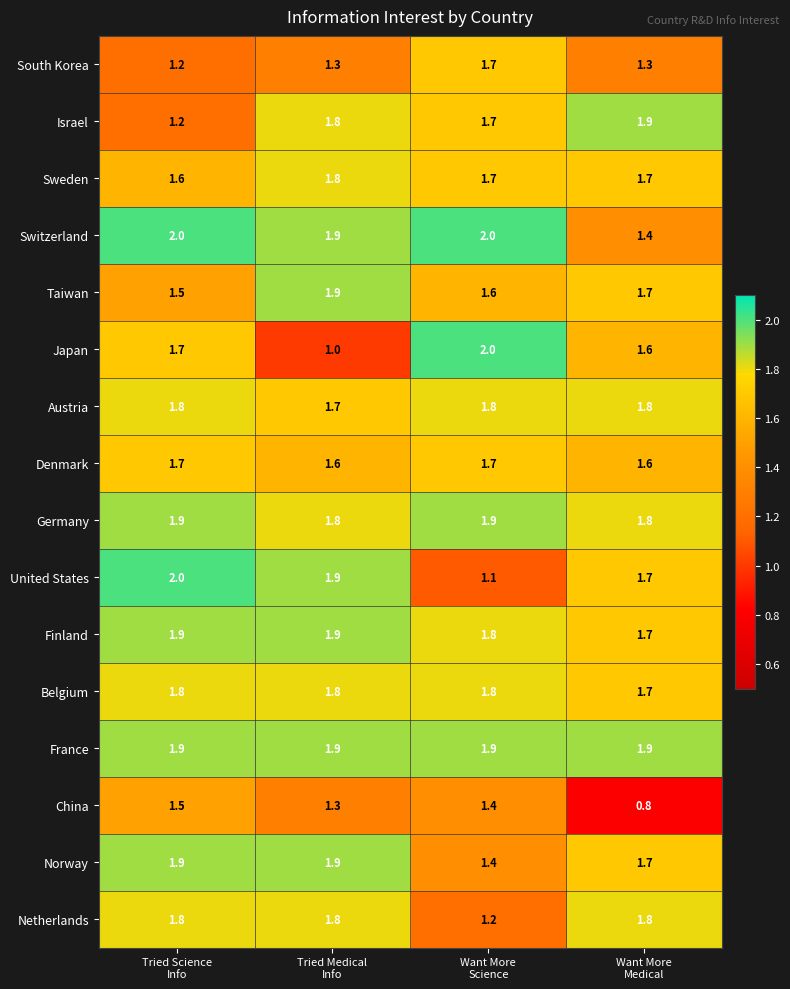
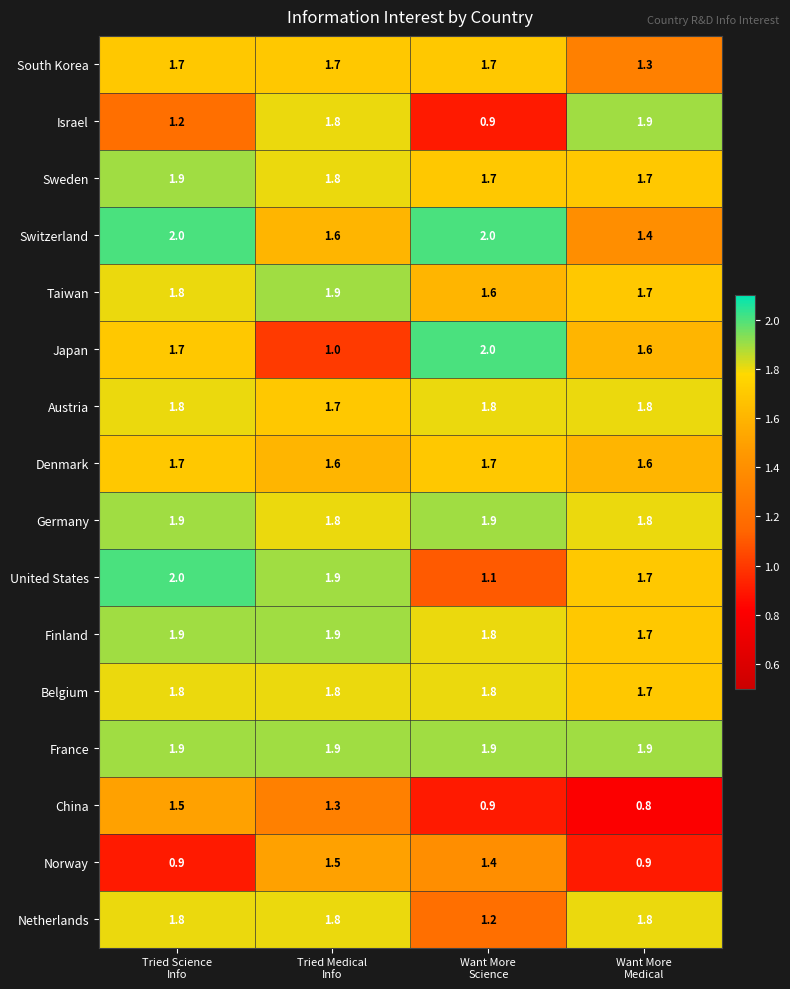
South Korea, Tried Science Info: 1.2 -> 1.7
South Korea, Tried Medical Info: 1.3 -> 1.7
Israel, Want More Science: 1.7 -> 0.9
Sweden, Tried Science Info: 1.6 -> 1.9
Switzerland, Tried Medical Info: 1.9 -> 1.6
Taiwan, Tried Science Info: 1.5 -> 1.8
China, Want More Science: 1.4 -> 0.9
Norway, Tried Science Info: 1.9 -> 0.9
Norway, Tried Medical Info: 1.9 -> 1.5
Norway, Want More Medical: 1.7 -> 0.9
